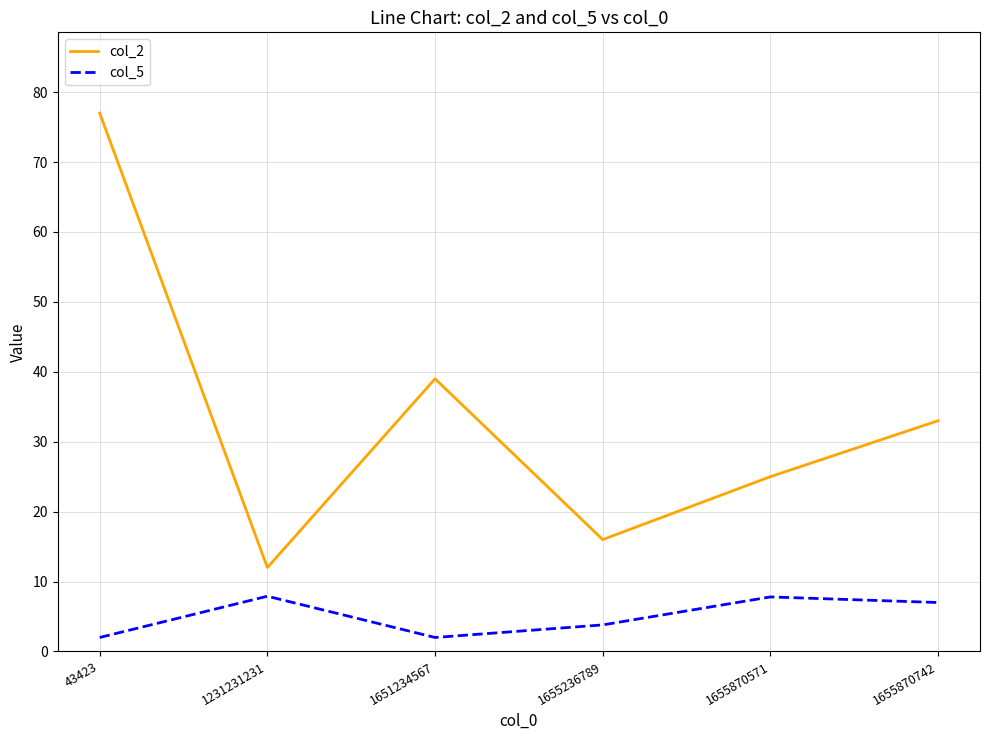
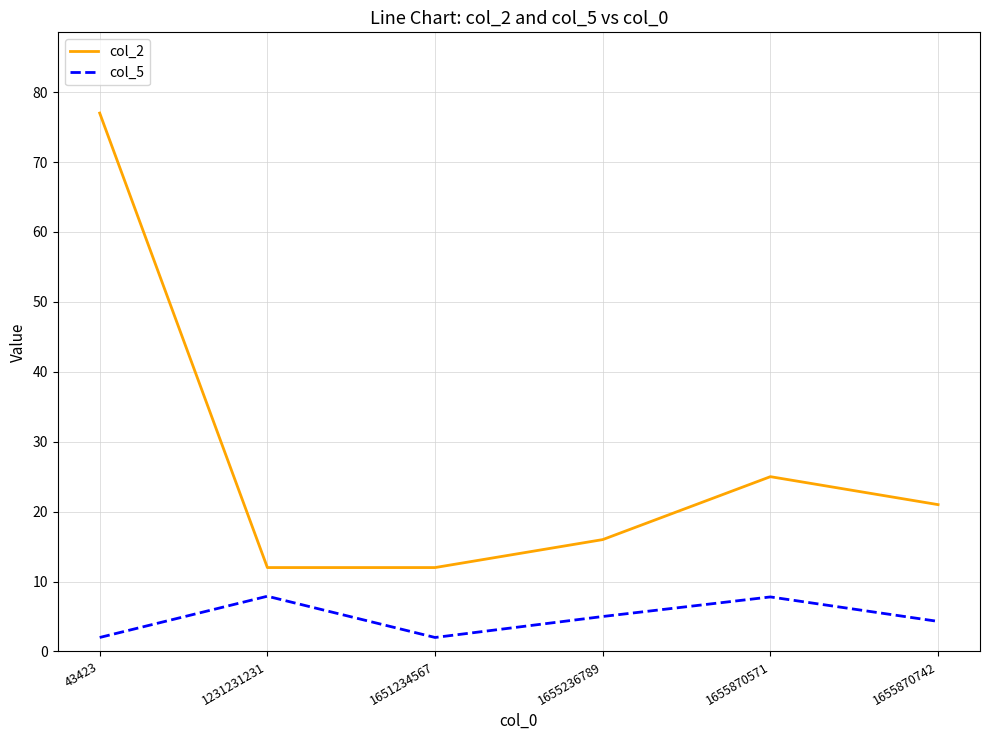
col_2, 1651234567: 39 -> 12
col_5, 1655236789: 4 -> 5
col_2, 1655870742: 33 -> 21
col_5, 1655870742: 7 -> 4
